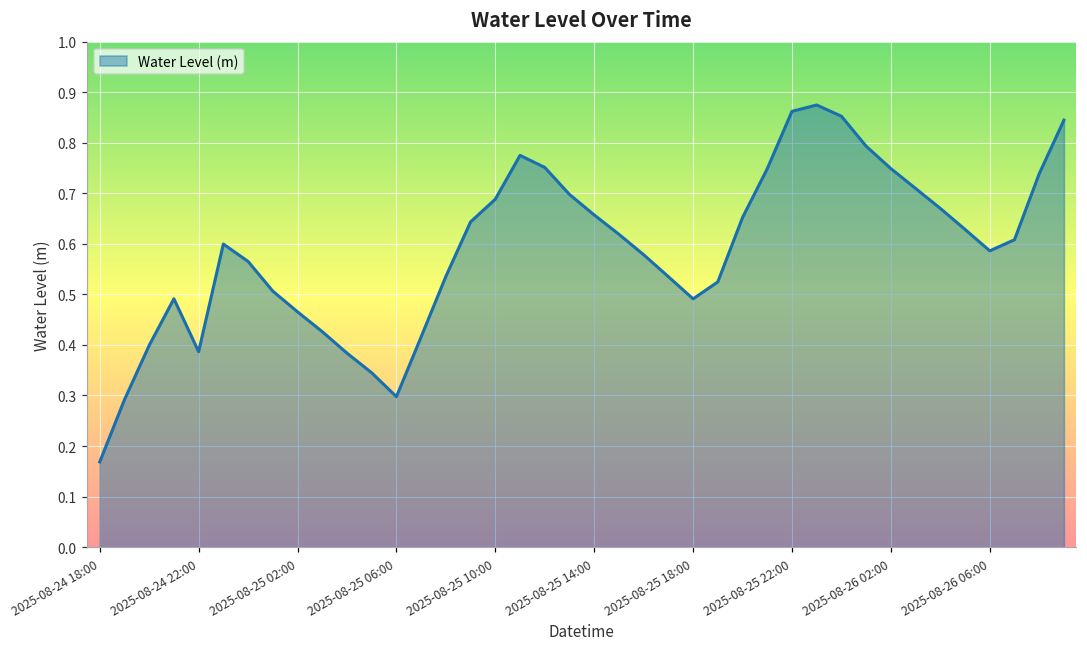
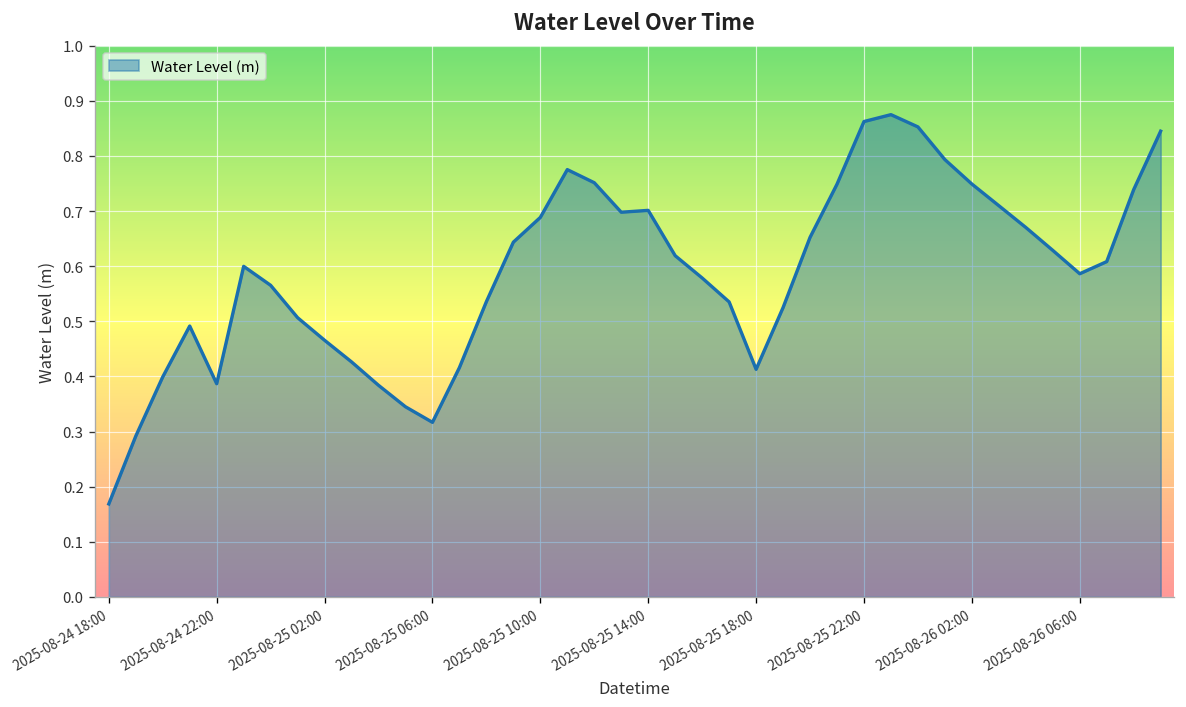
2025-08-25 06:00: 0.30 -> 0.32
2025-08-25 14:00: 0.66 -> 0.70
2025-08-25 18:00: 0.49 -> 0.41
